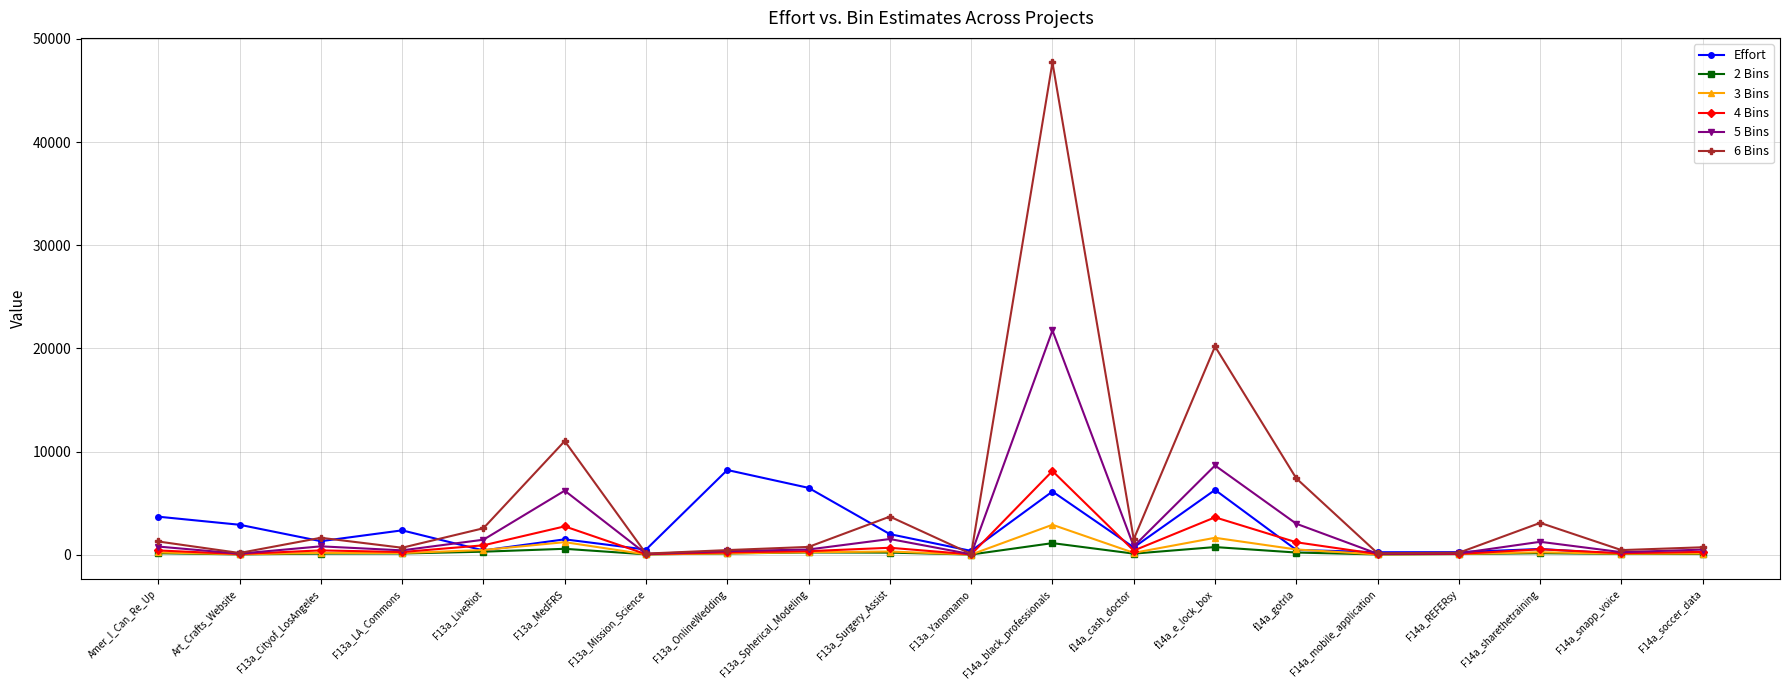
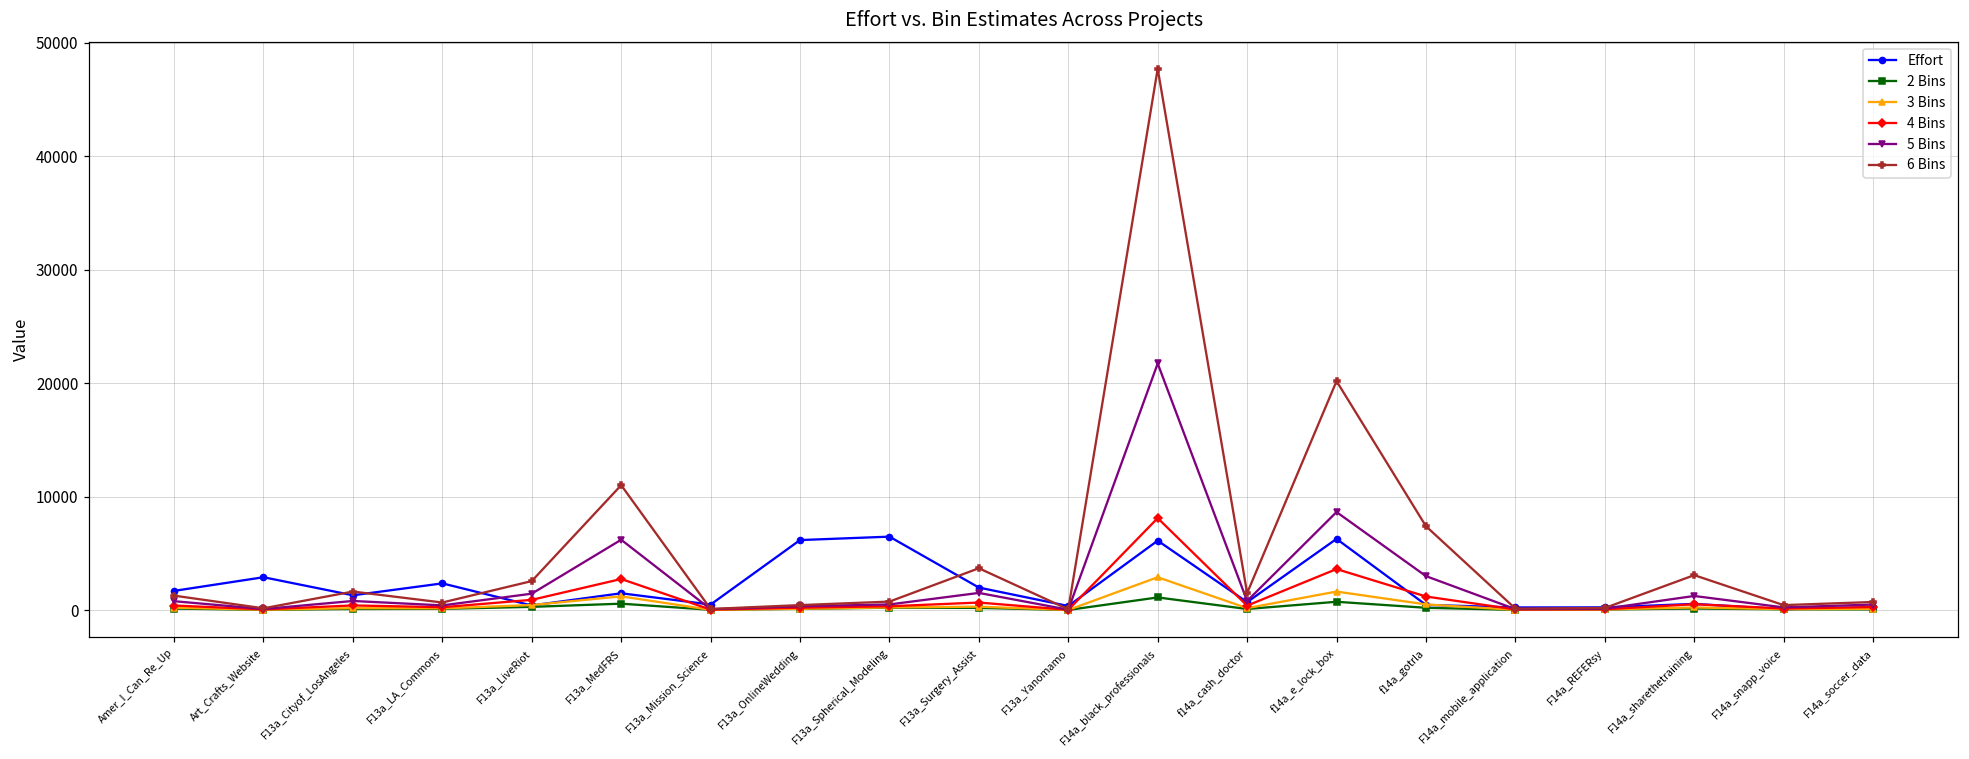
Effort, Amer_I_Can_Re_Up: 3700 -> 1700
Effort, F13a_OnlineWedding: 8200 -> 6200
